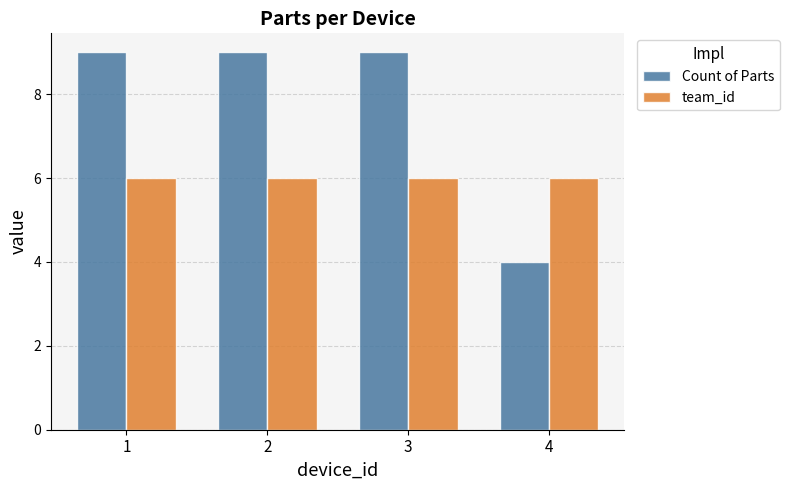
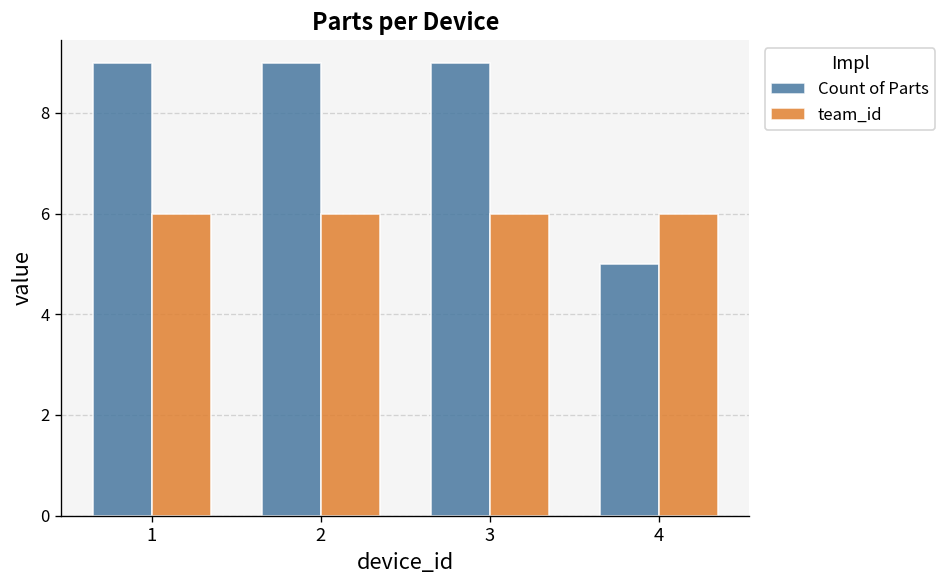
Count of Parts, 4: 4 -> 5
